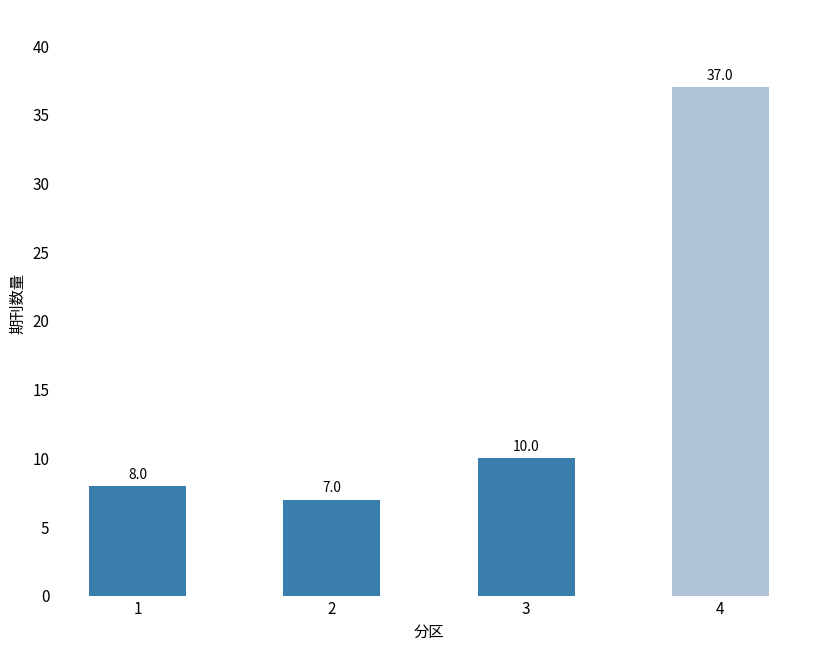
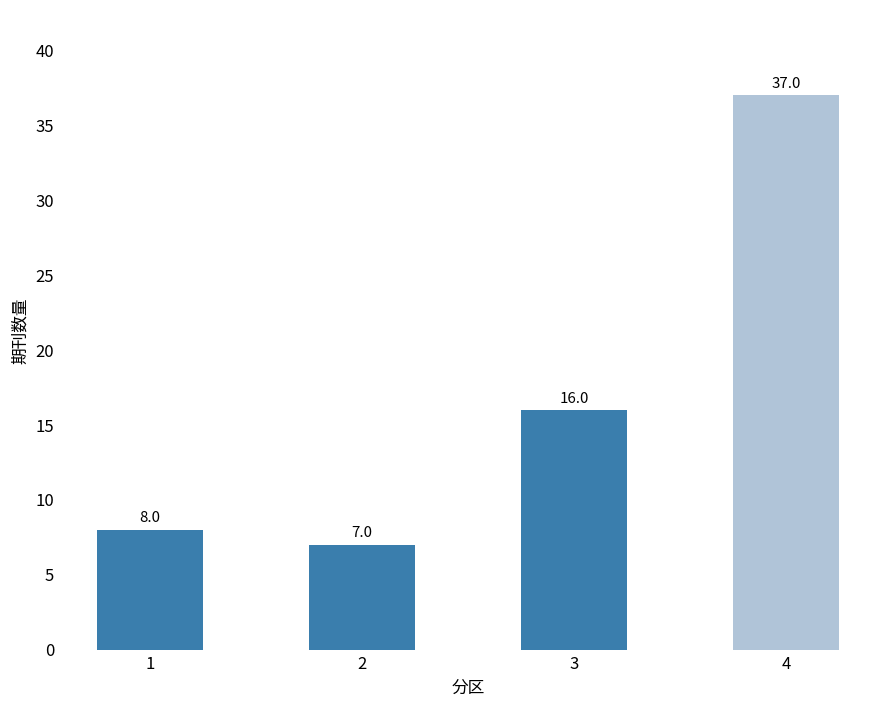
3: 10.0 -> 16.0
